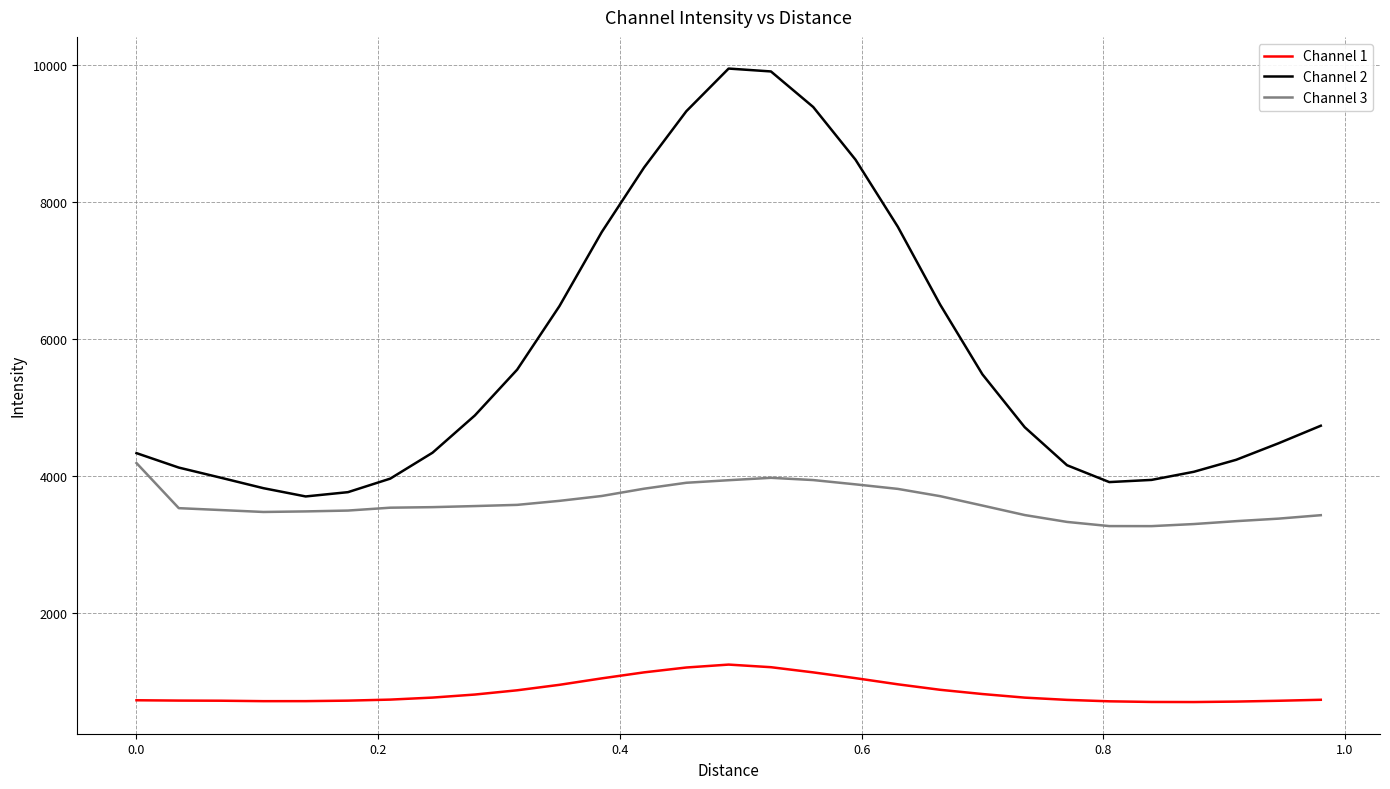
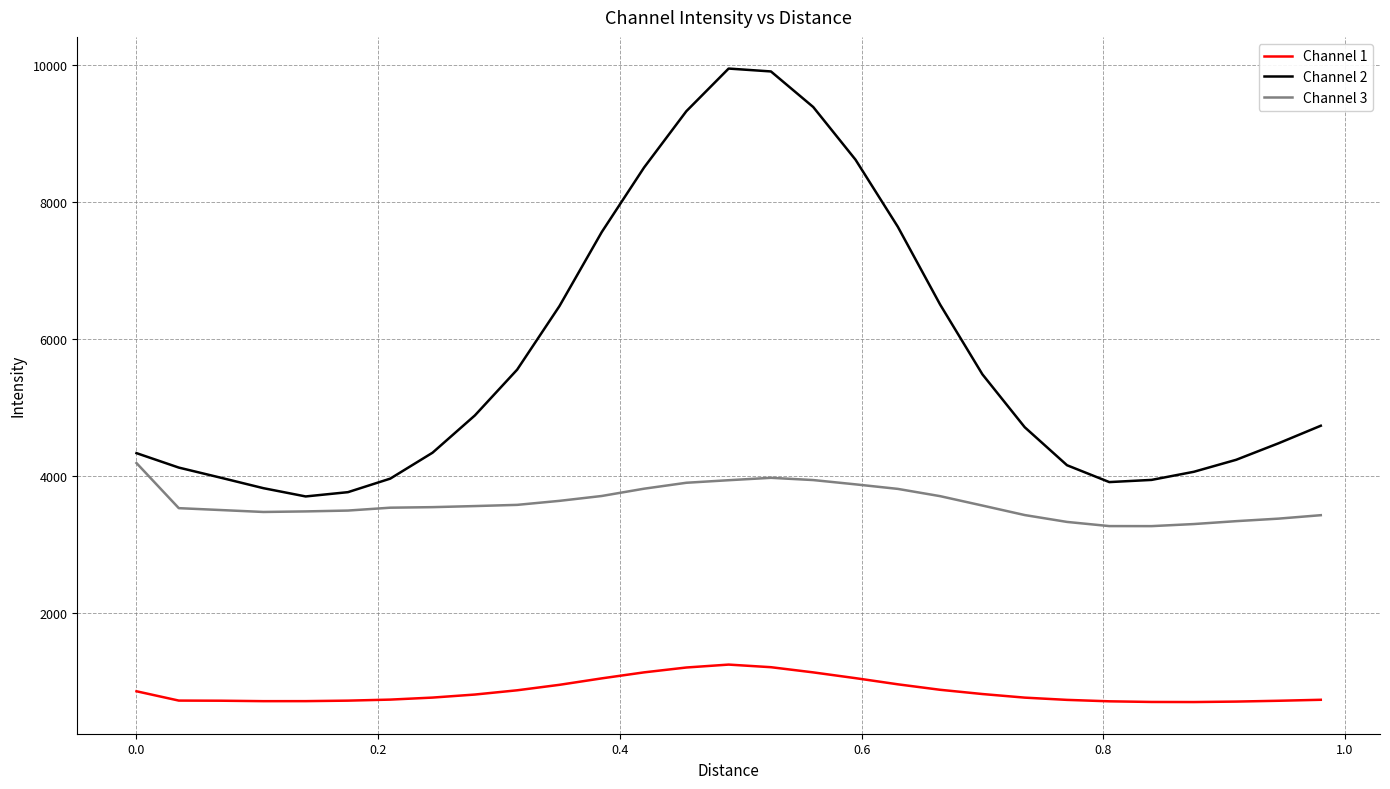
Channel 1, 0.0: 700 -> 900
